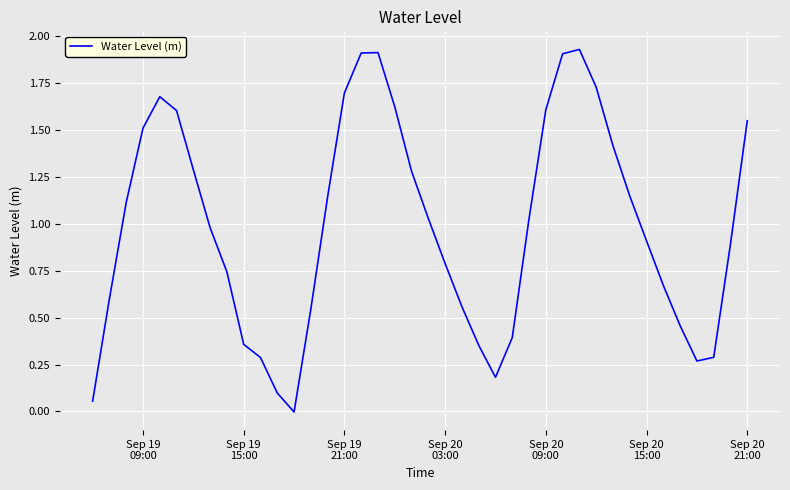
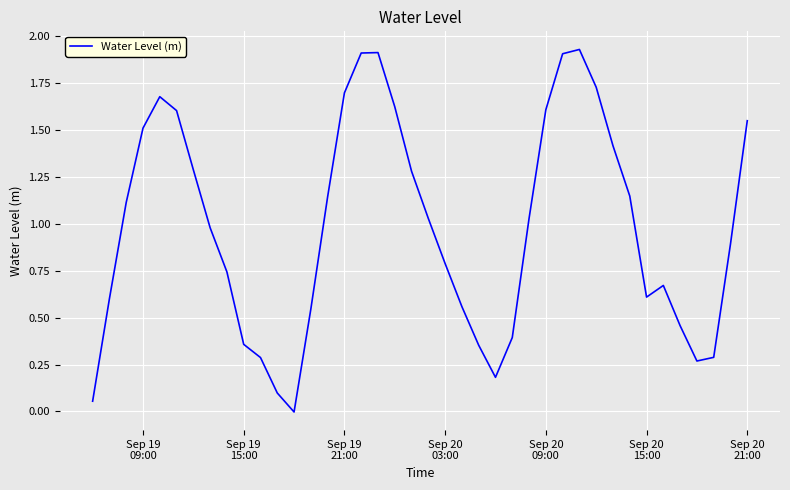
Sep 20 15:00: 0.91 -> 0.61
